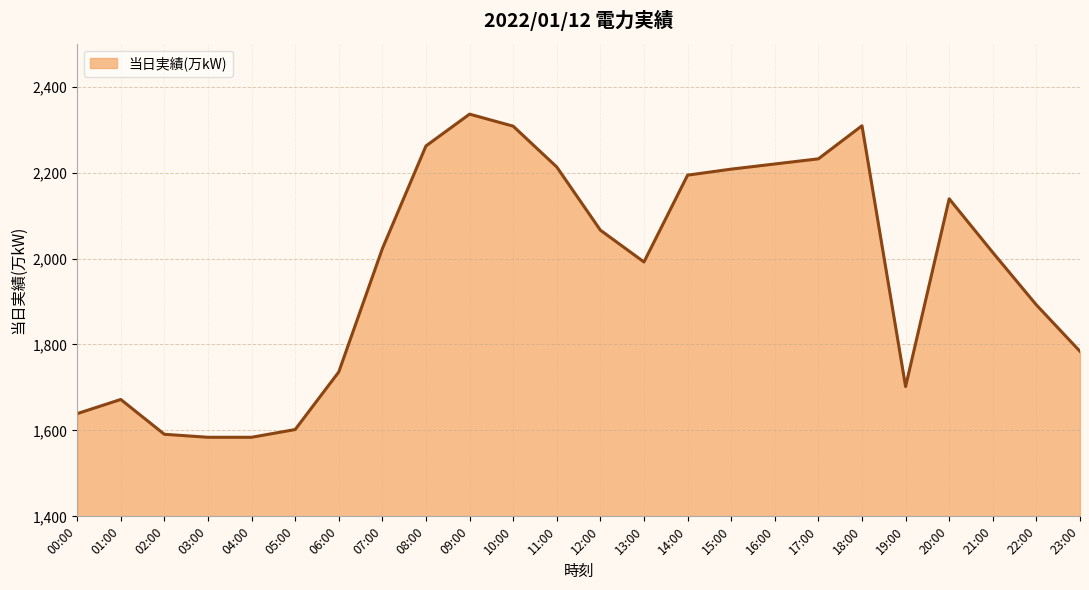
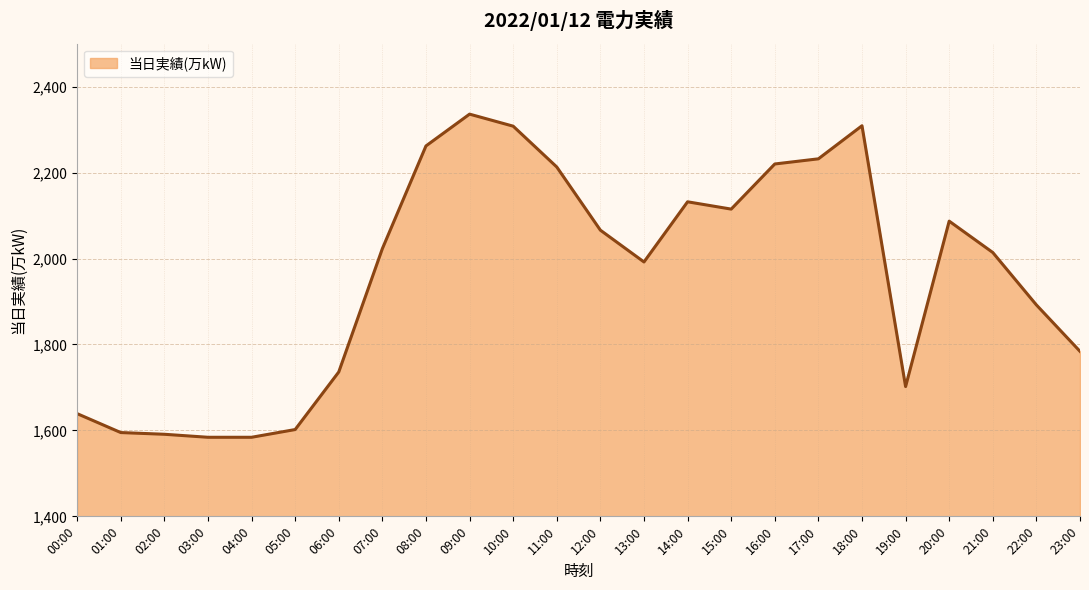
01:00: 1,670 -> 1,600
14:00: 2,190 -> 2,130
15:00: 2,210 -> 2,120
20:00: 2,140 -> 2,090
